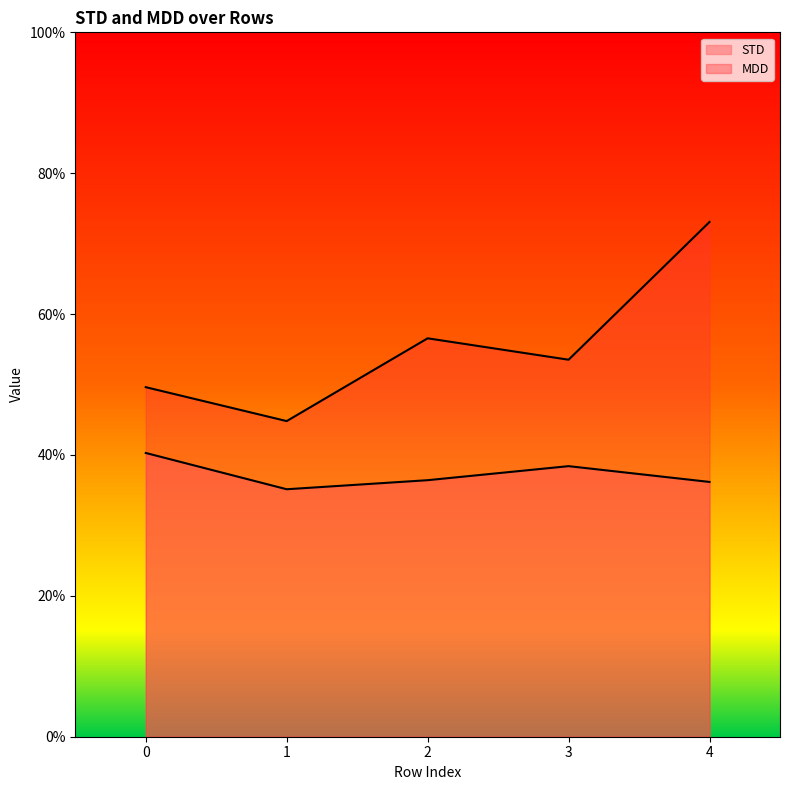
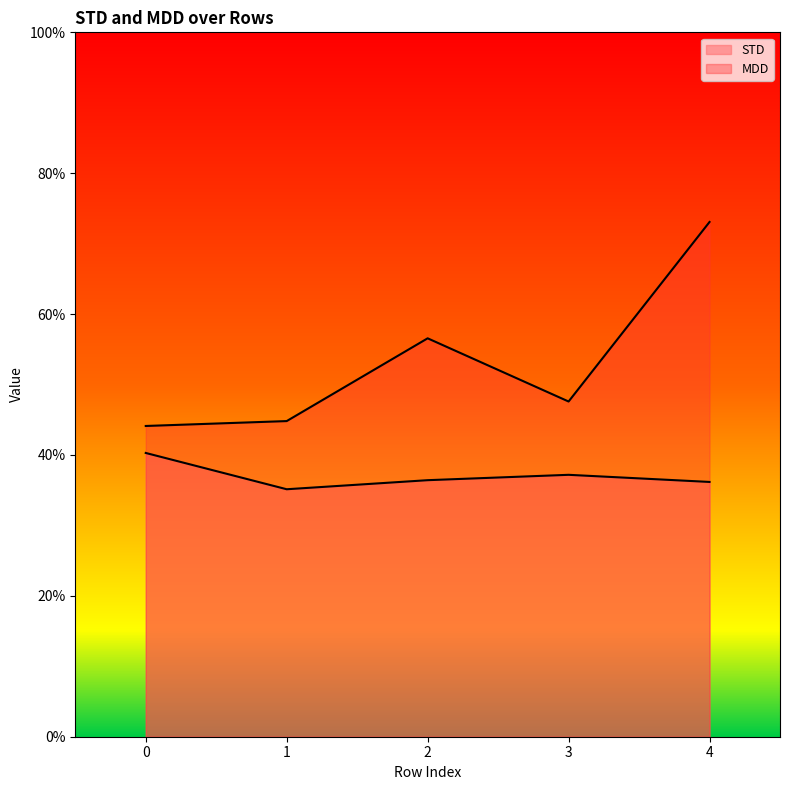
MDD, 0: 50% -> 44%
STD, 3: 38% -> 37%
MDD, 3: 54% -> 48%
